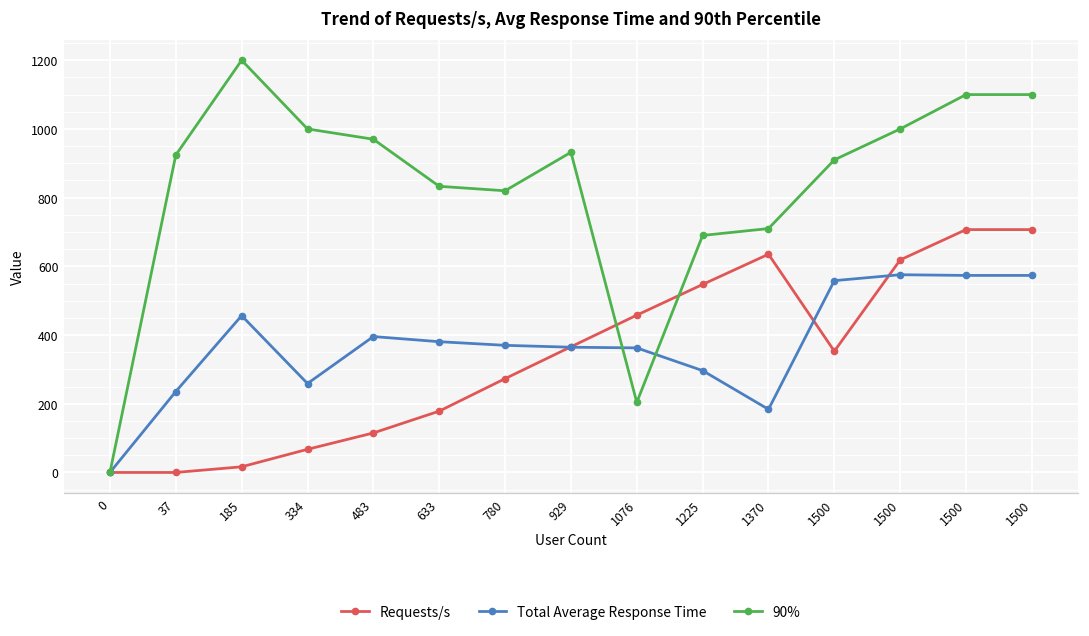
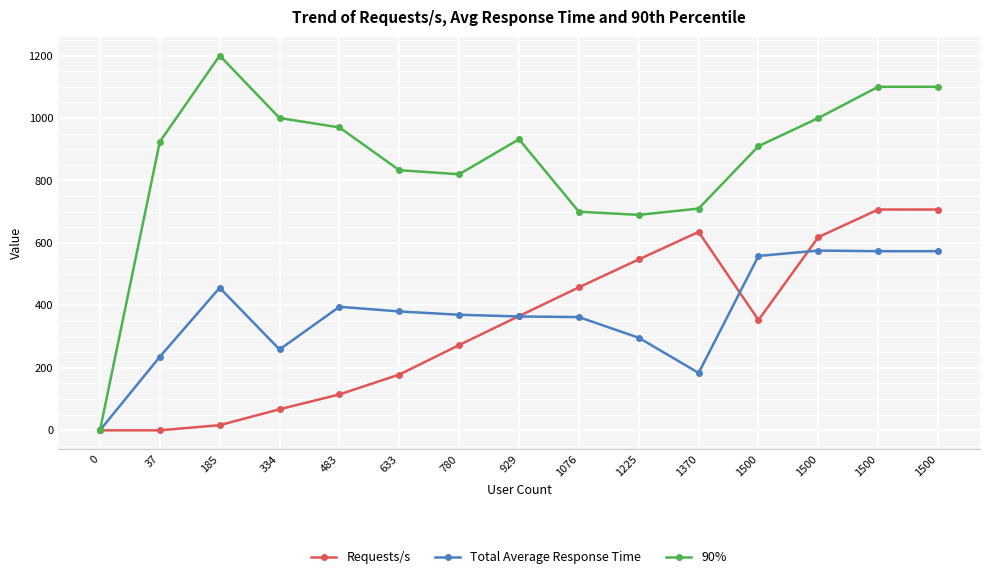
90%, 1076: 200 -> 700
